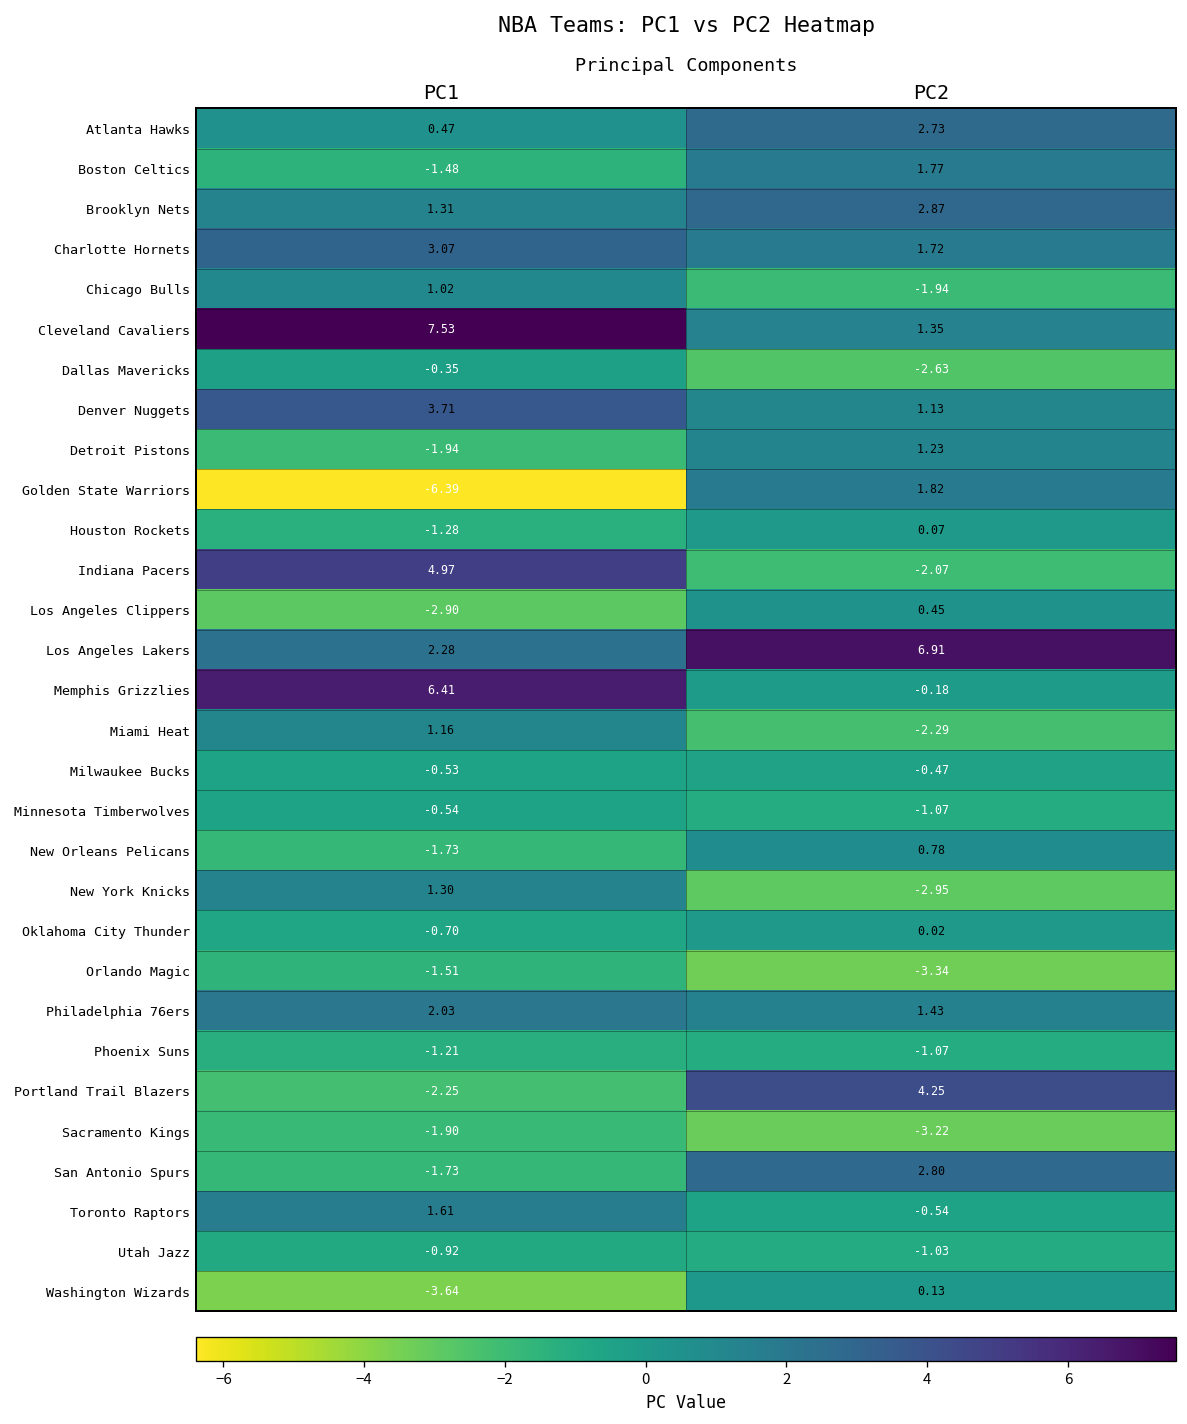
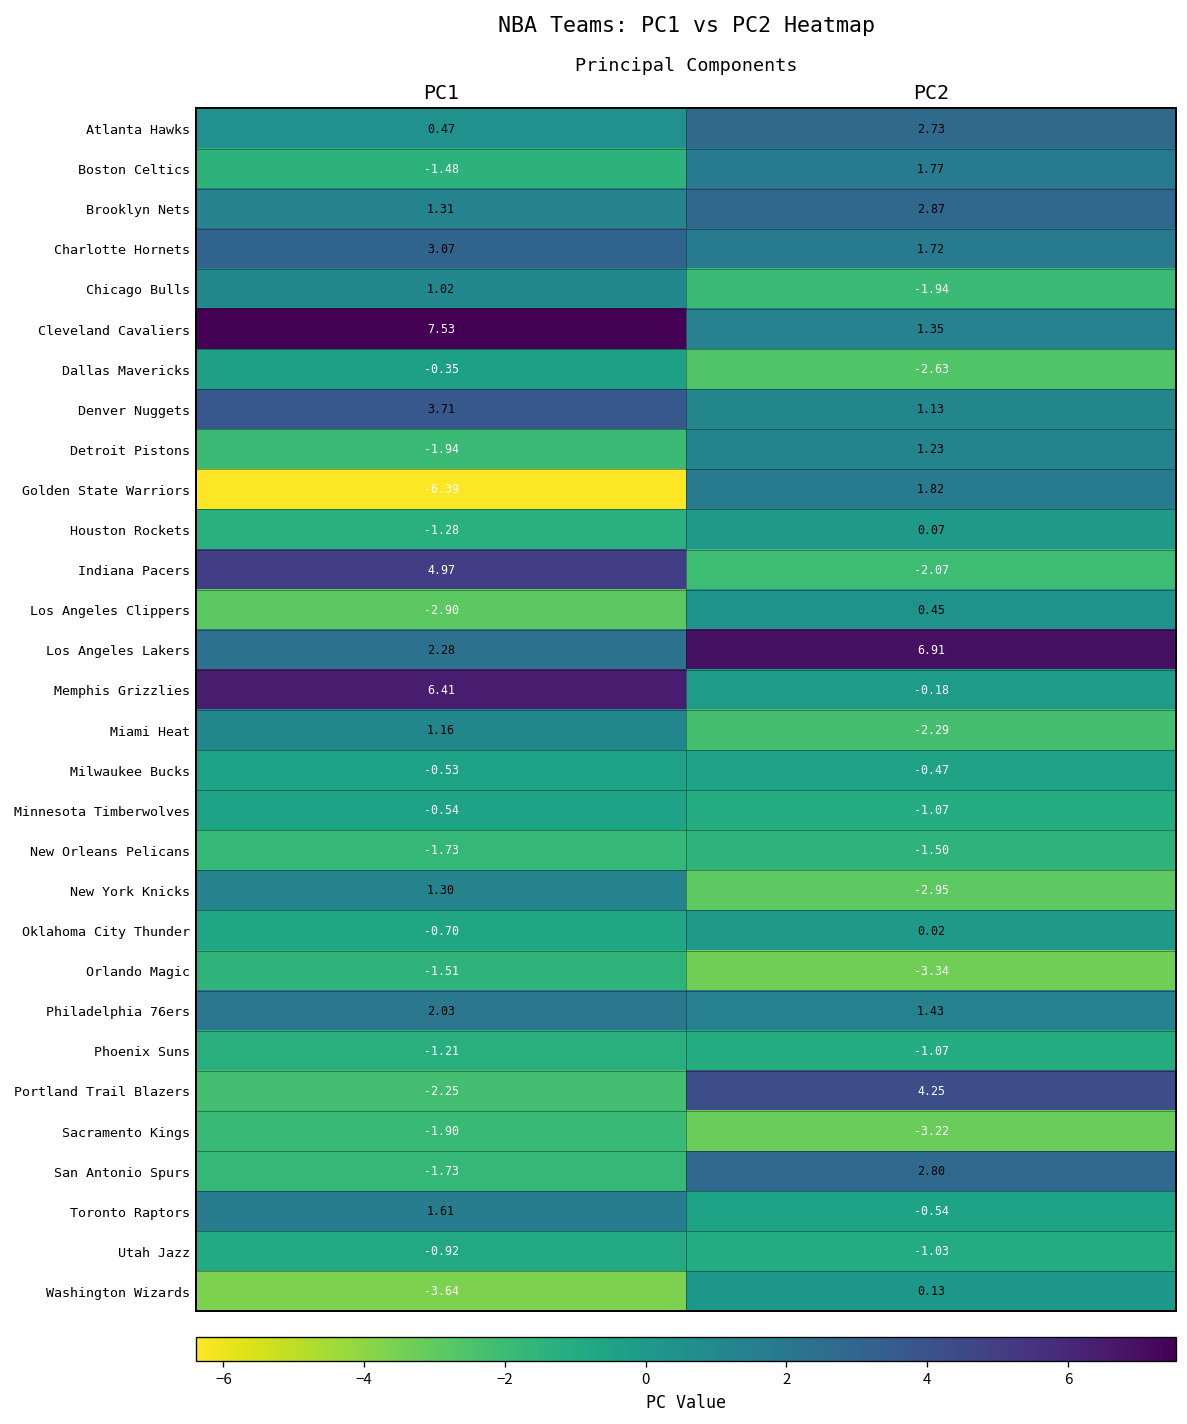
New Orleans Pelicans, PC2: 0.78 -> -1.50
